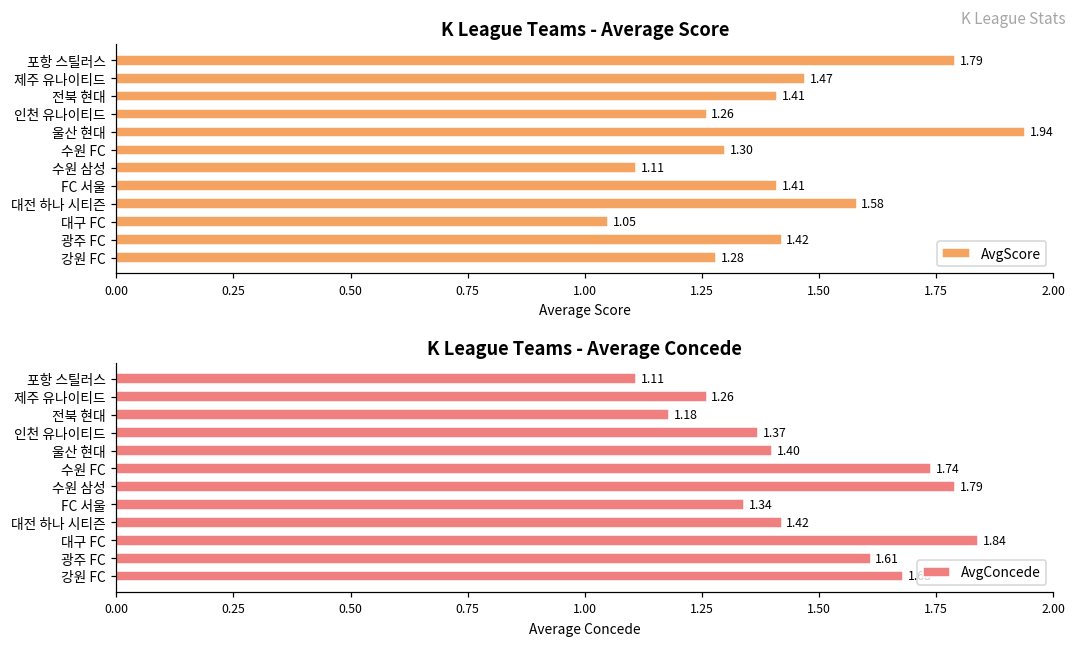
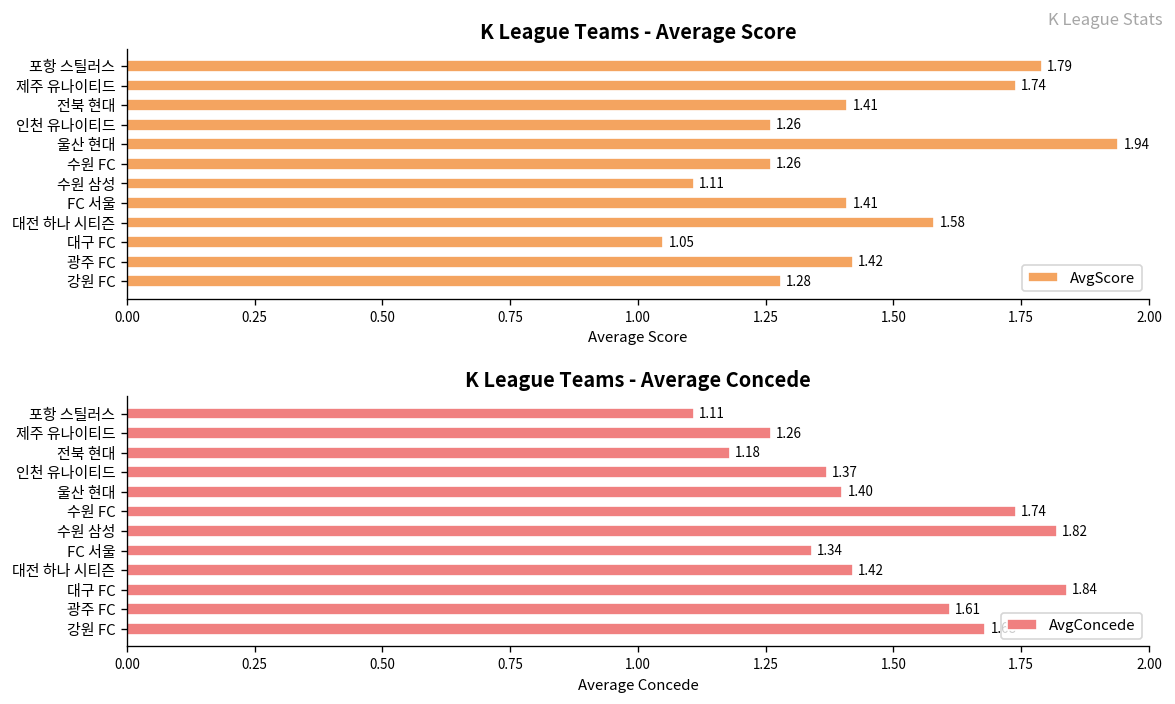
K League Teams - Average Score, 제주 유나이티드: 1.47 -> 1.74
K League Teams - Average Score, 수원 FC: 1.30 -> 1.26
K League Teams - Average Concede, 수원 삼성: 1.79 -> 1.82
